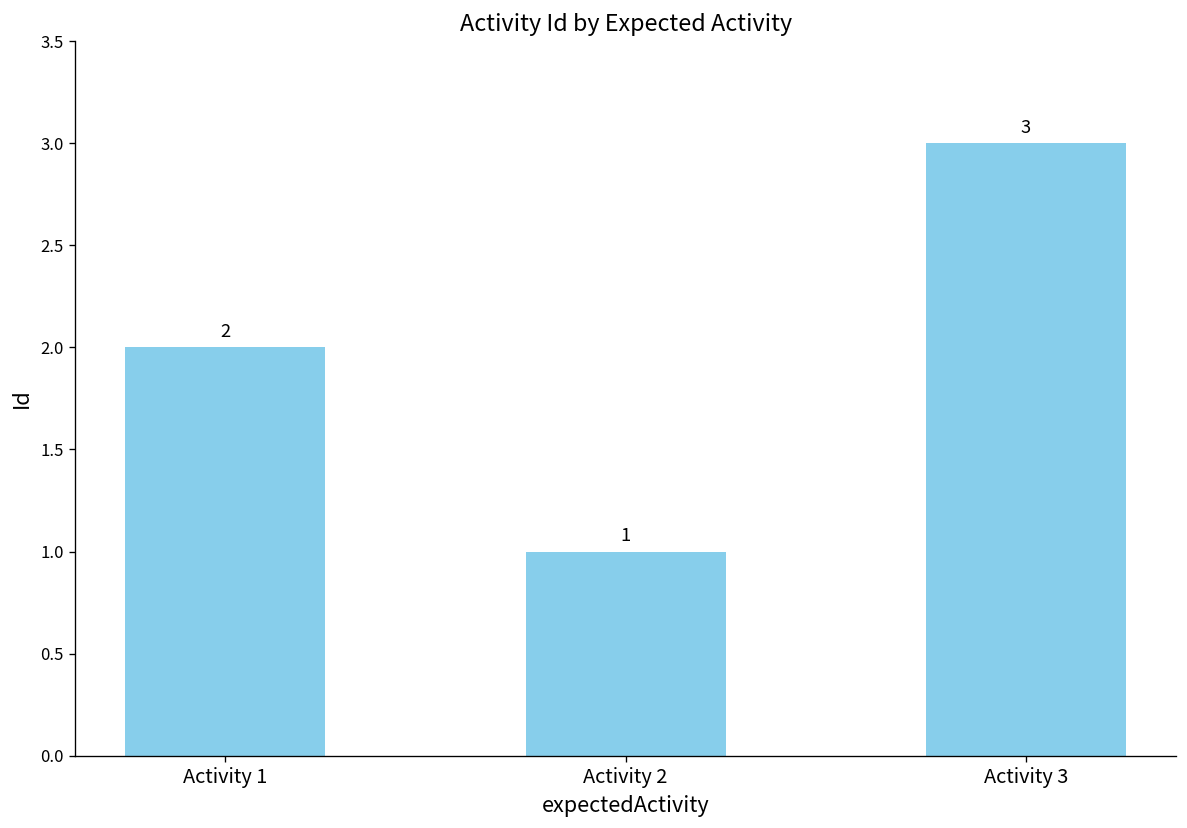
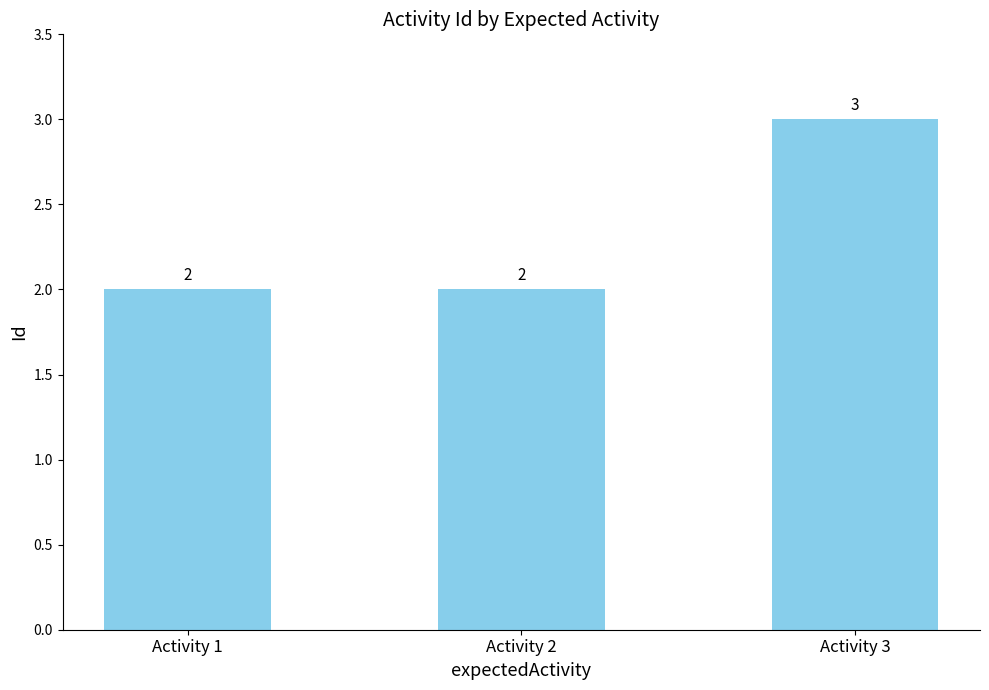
Activity 2: 1 -> 2
